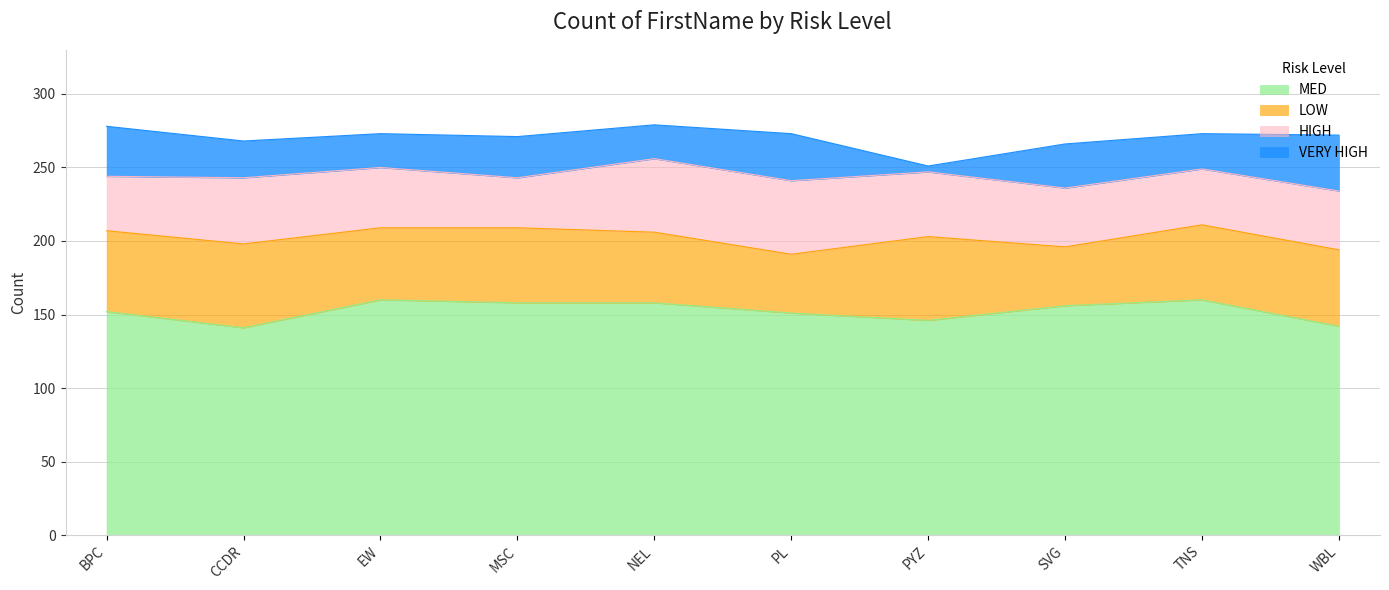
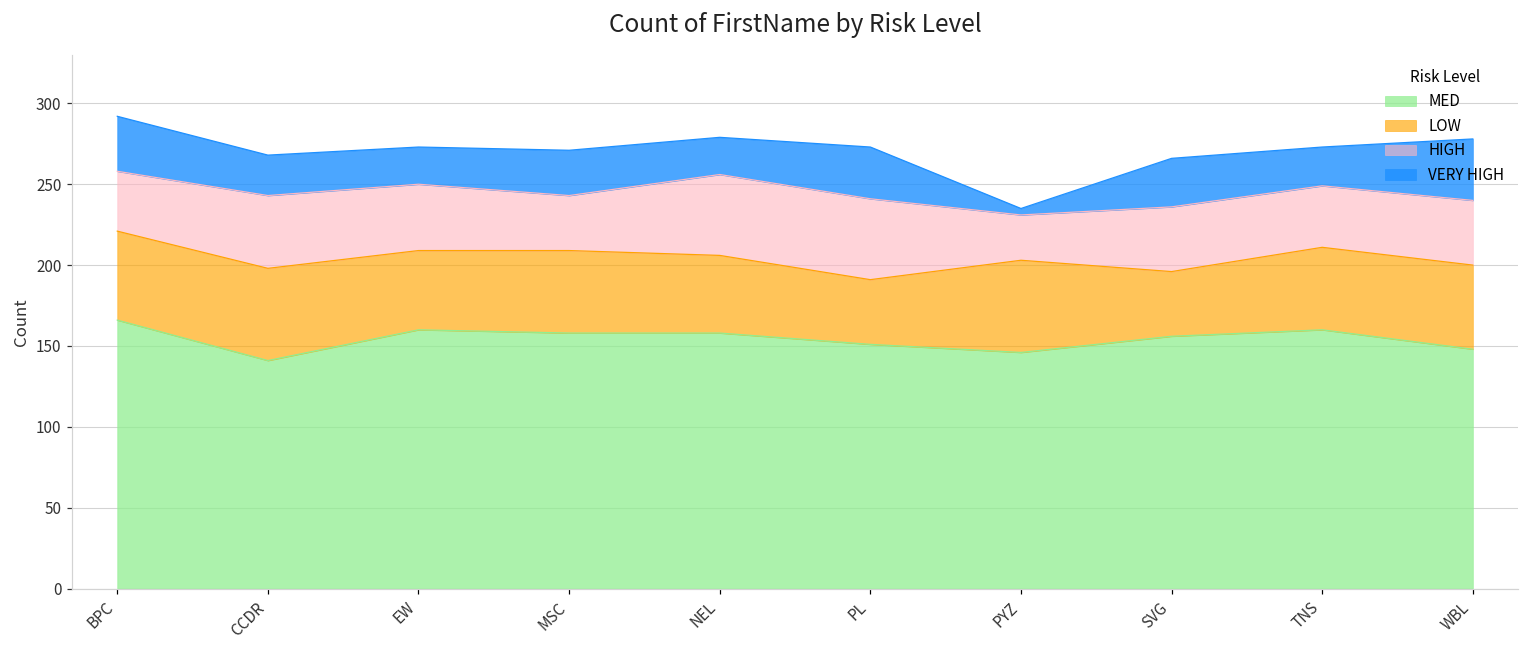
MED, BPC: 152 -> 166
HIGH, PYZ: 44 -> 28
MED, WBL: 142 -> 148
